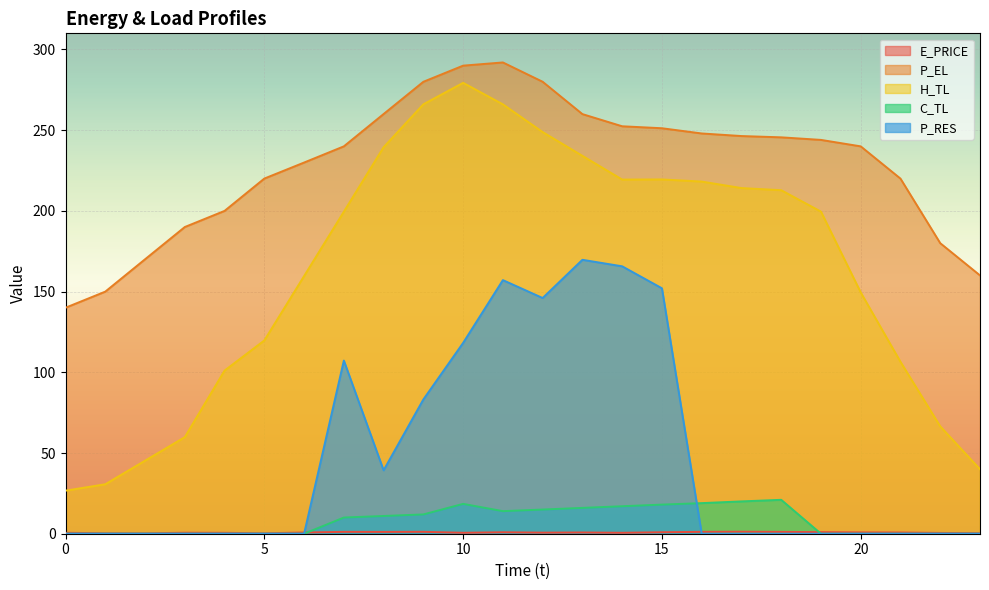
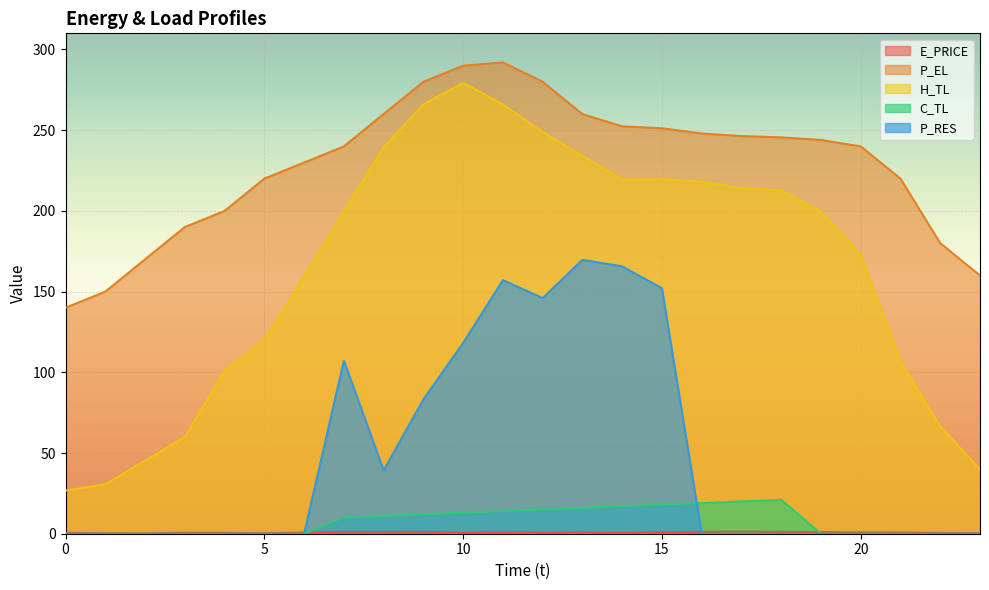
C_TL, 10: 18 -> 13
H_TL, 20: 149 -> 173
